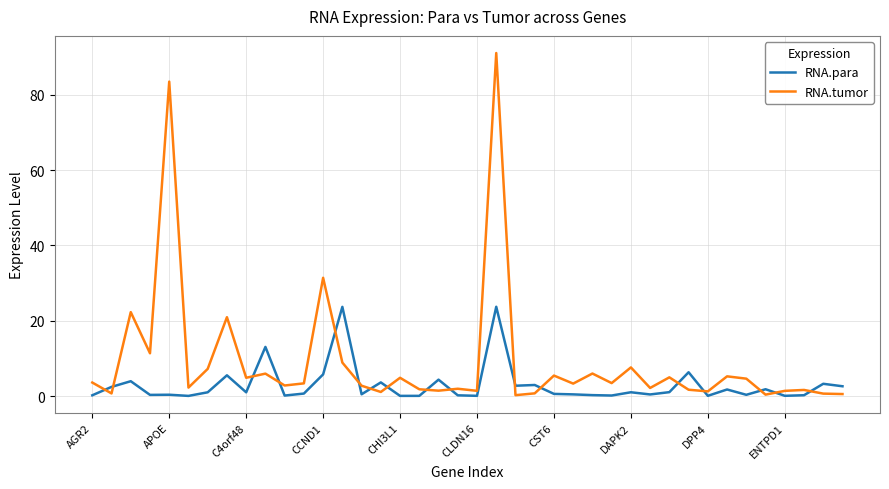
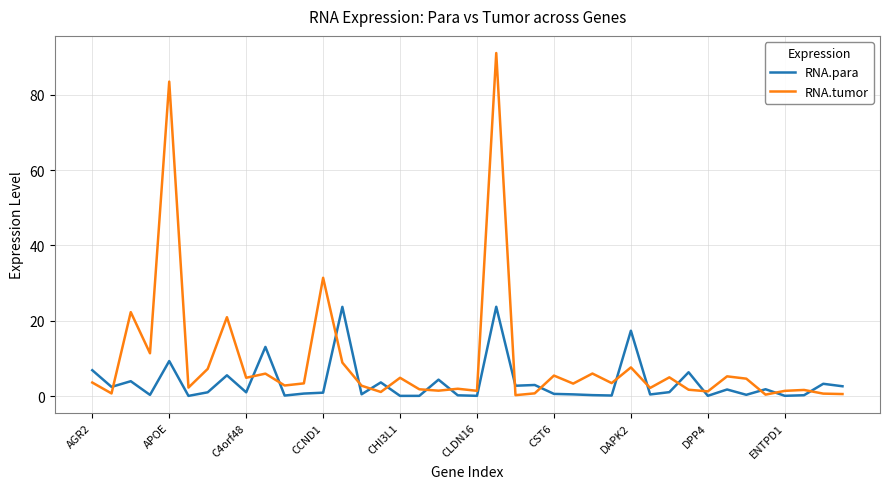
RNA.para, AGR2: 0 -> 7
RNA.para, APOE: 0 -> 9
RNA.para, CCND1: 6 -> 1
RNA.para, DAPK2: 1 -> 17
